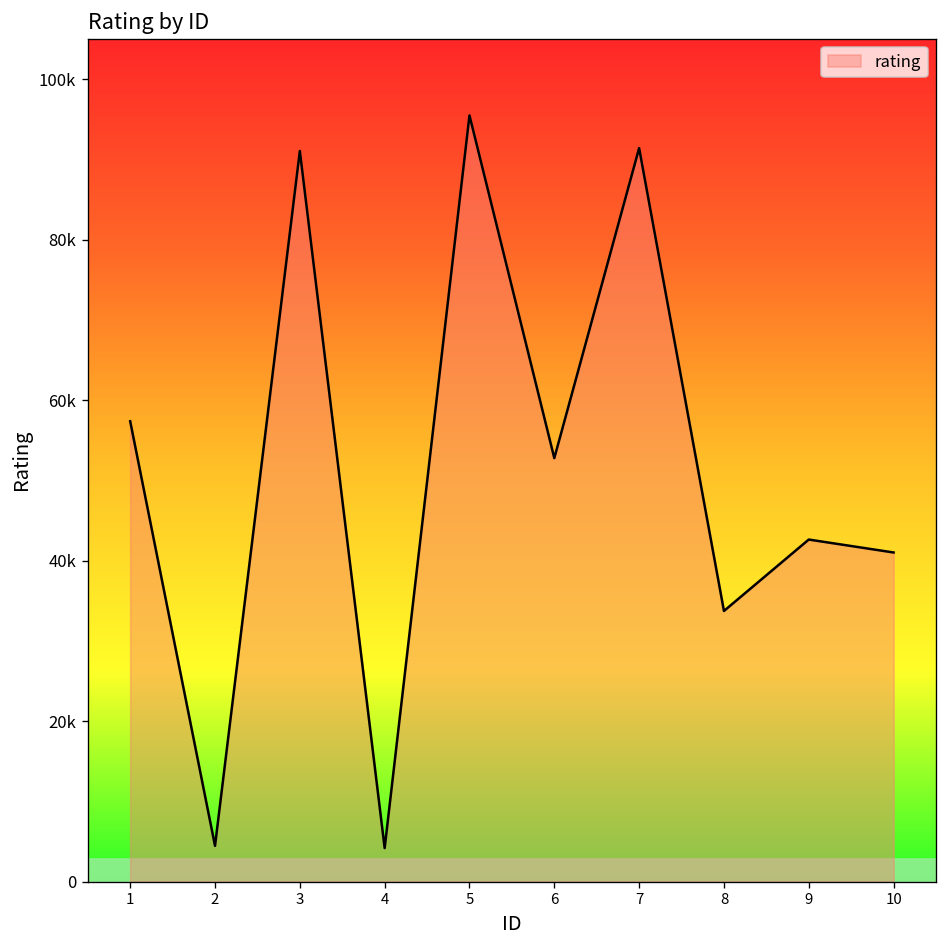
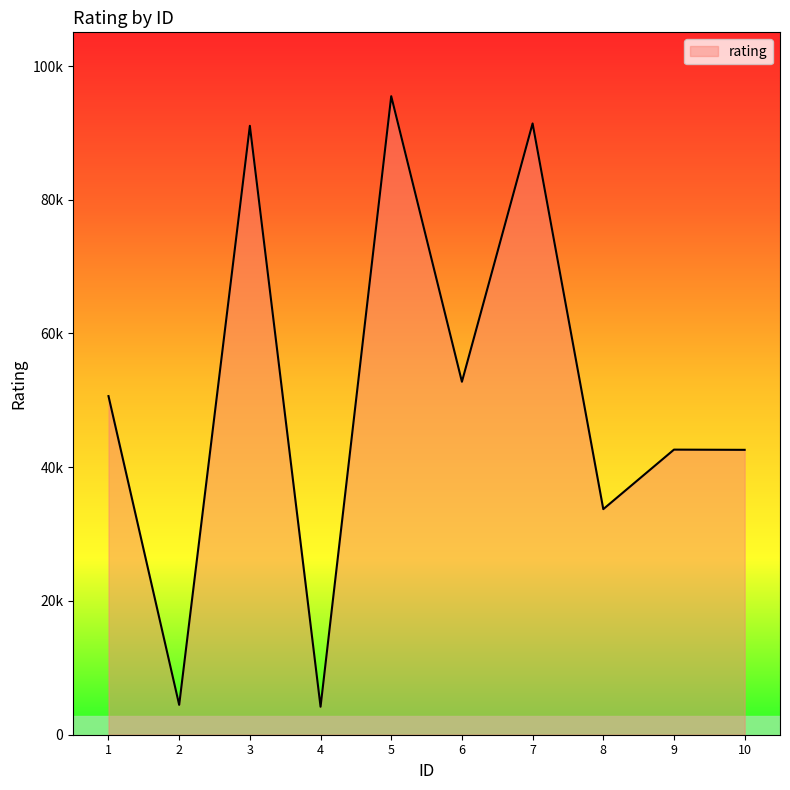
1: 57000 -> 51000
10: 41000 -> 43000
